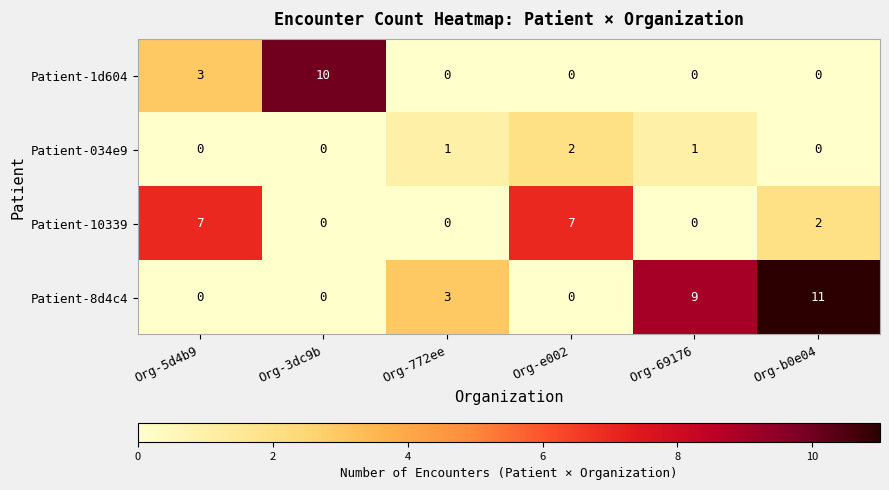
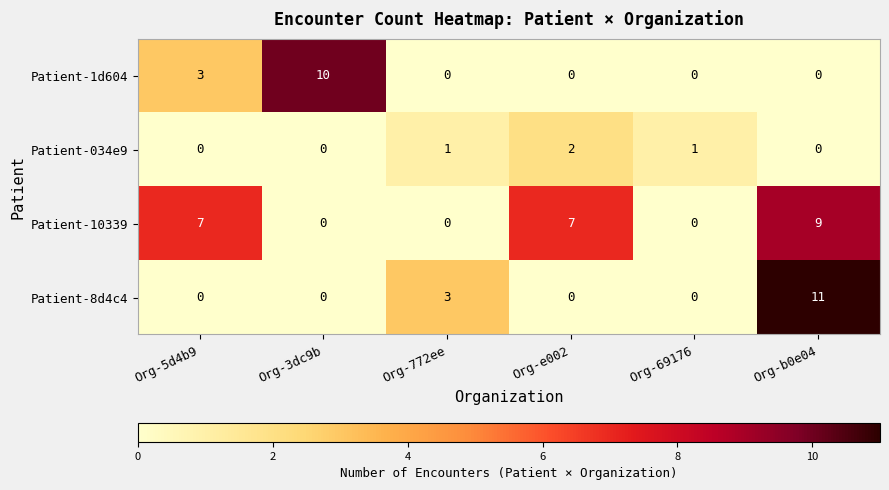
Patient-10339, Org-b0e04: 2 -> 9
Patient-8d4c4, Org-69176: 9 -> 0
